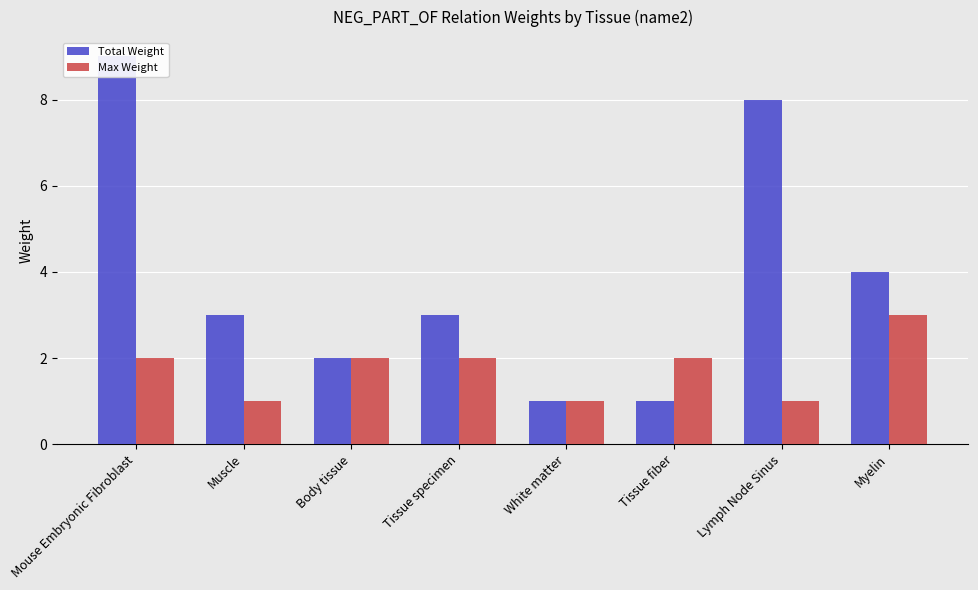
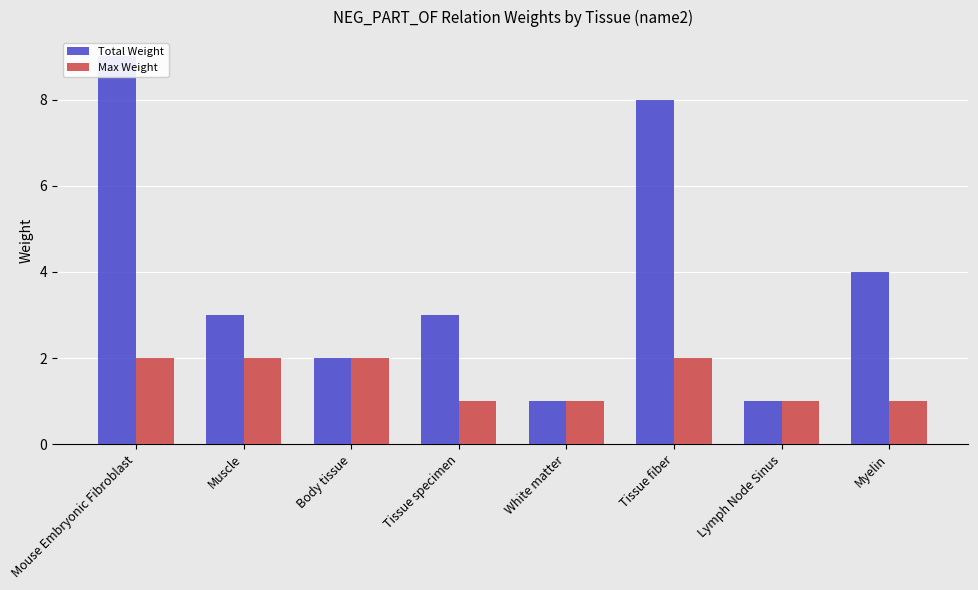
Max Weight, Muscle: 1 -> 2
Max Weight, Tissue specimen: 2 -> 1
Total Weight, Tissue fiber: 1 -> 8
Total Weight, Lymph Node Sinus: 8 -> 1
Max Weight, Myelin: 3 -> 1
